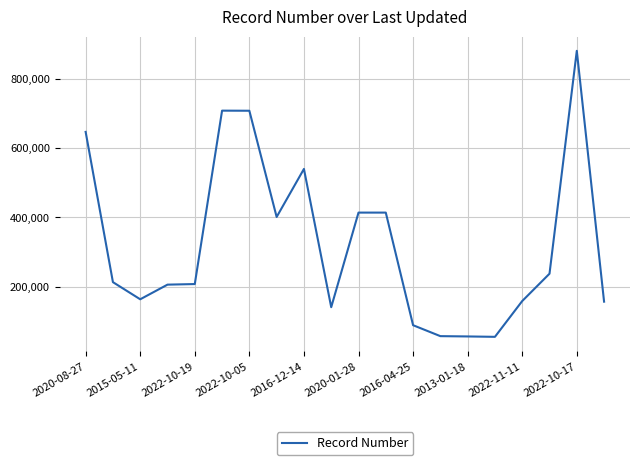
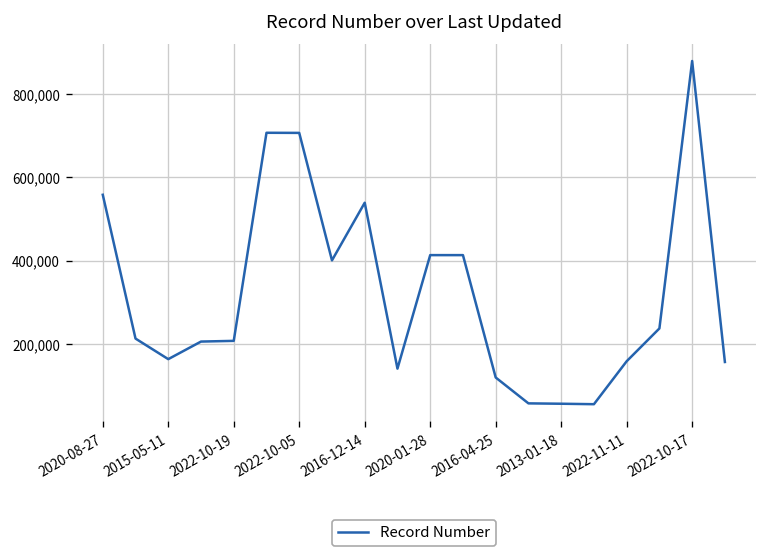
2020-08-27: 650,000 -> 560,000
2016-04-25: 90,000 -> 120,000
